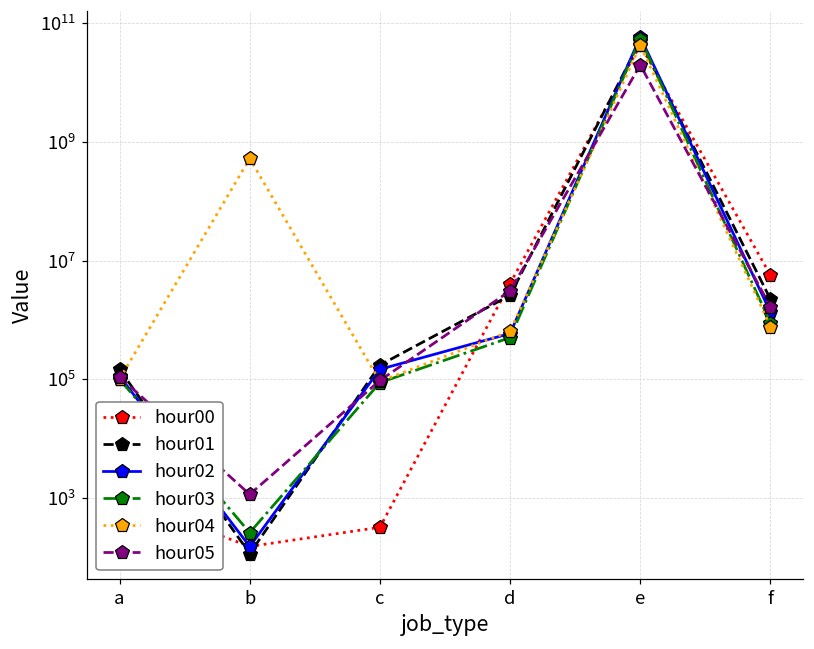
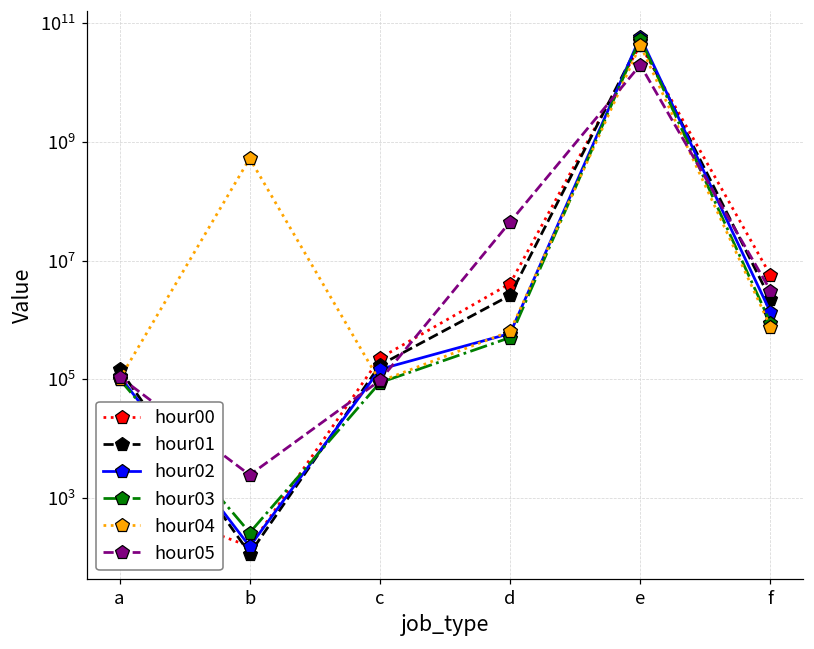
hour05, b: 1200 -> 2000
hour00, c: 300 -> 230000
hour05, d: 3000000 -> 40000000
hour05, f: 1700000 -> 3000000
